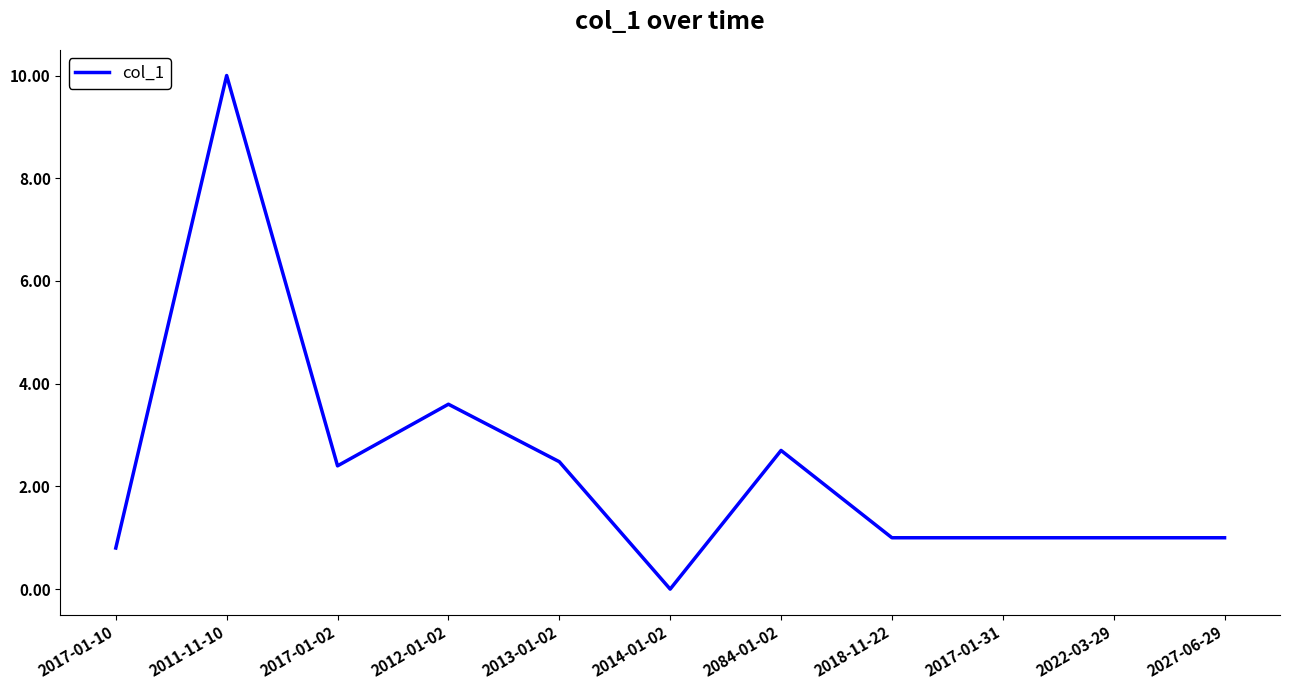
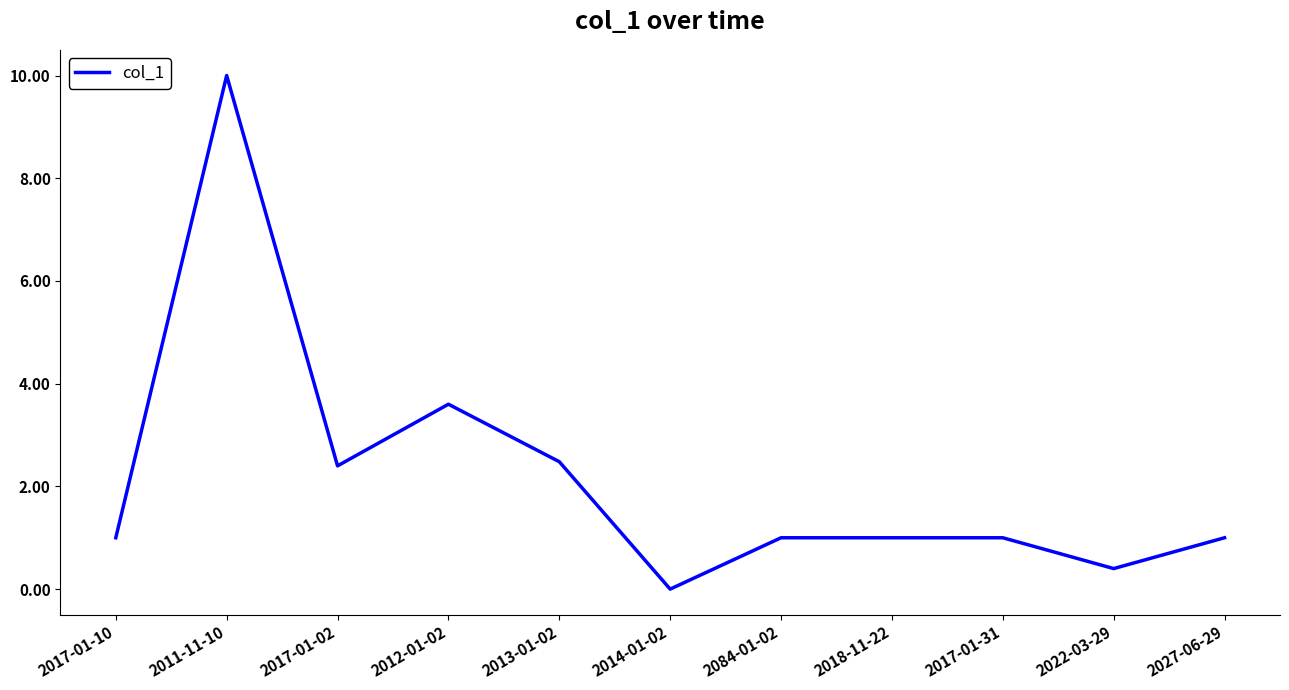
2017-01-10: 0.8 -> 1.0
2084-01-02: 2.7 -> 1.0
2022-03-29: 1.0 -> 0.4
